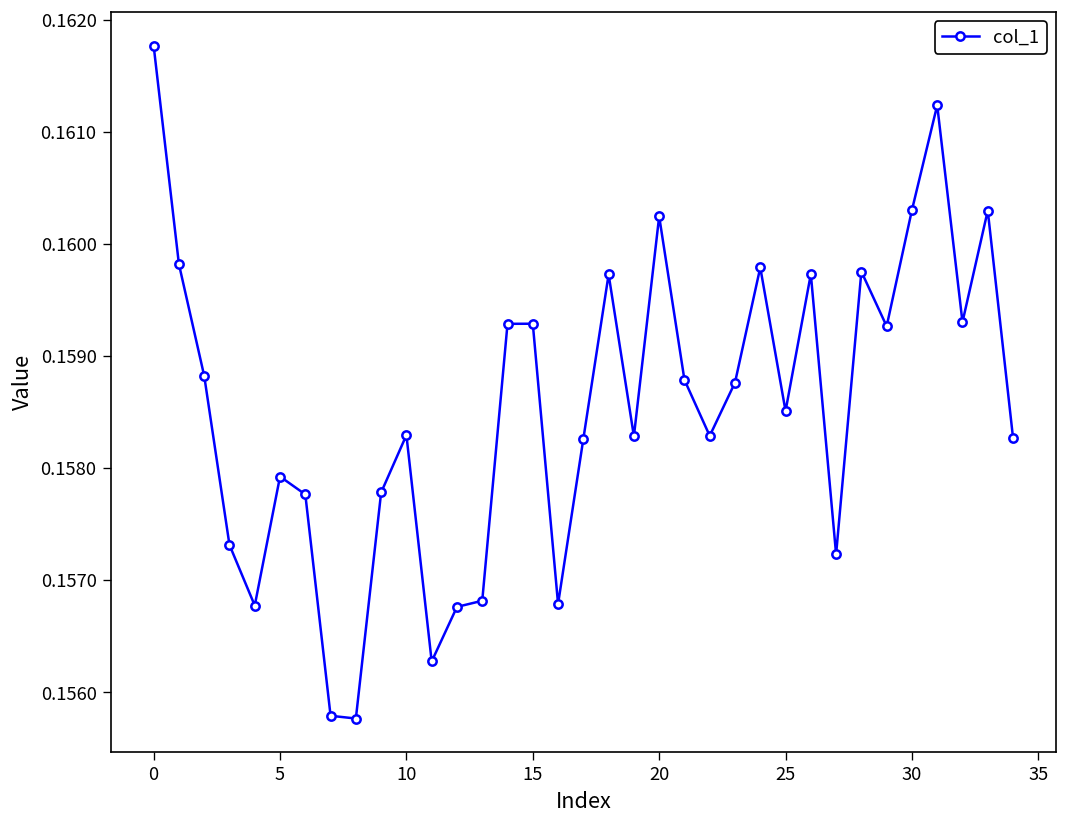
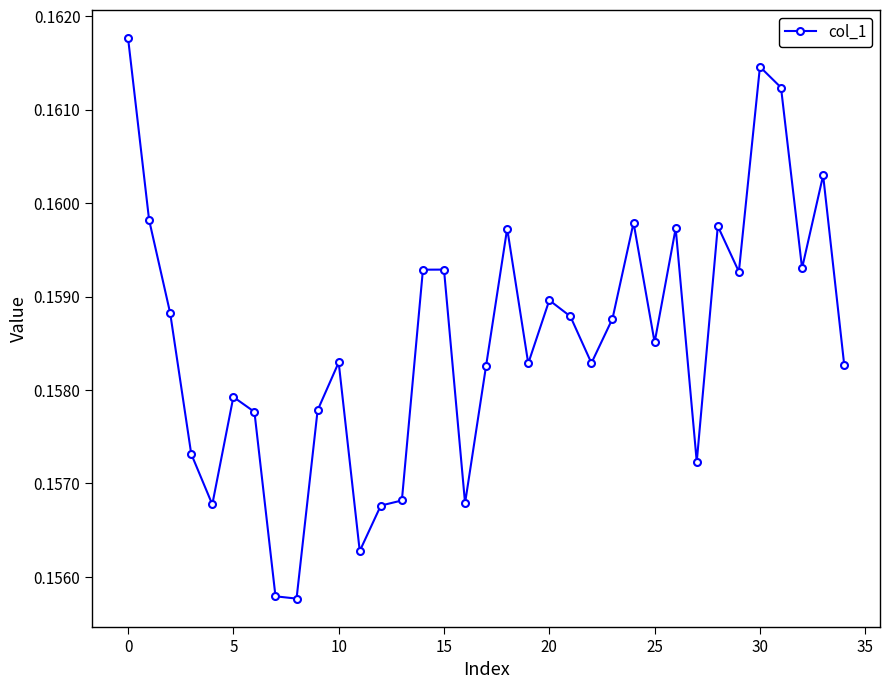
20: 0.1602 -> 0.1590
30: 0.1603 -> 0.1615
